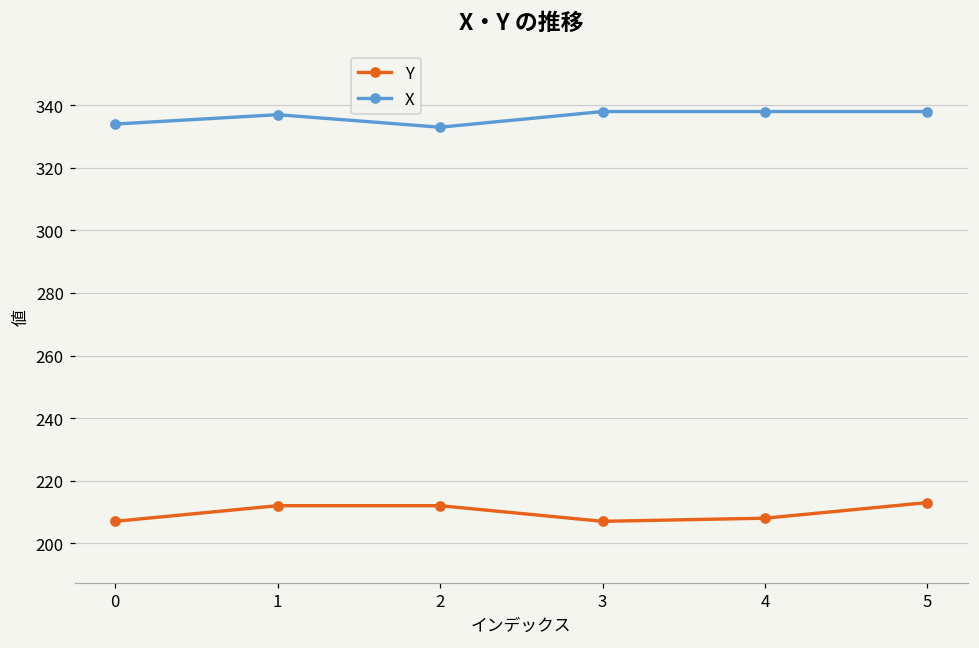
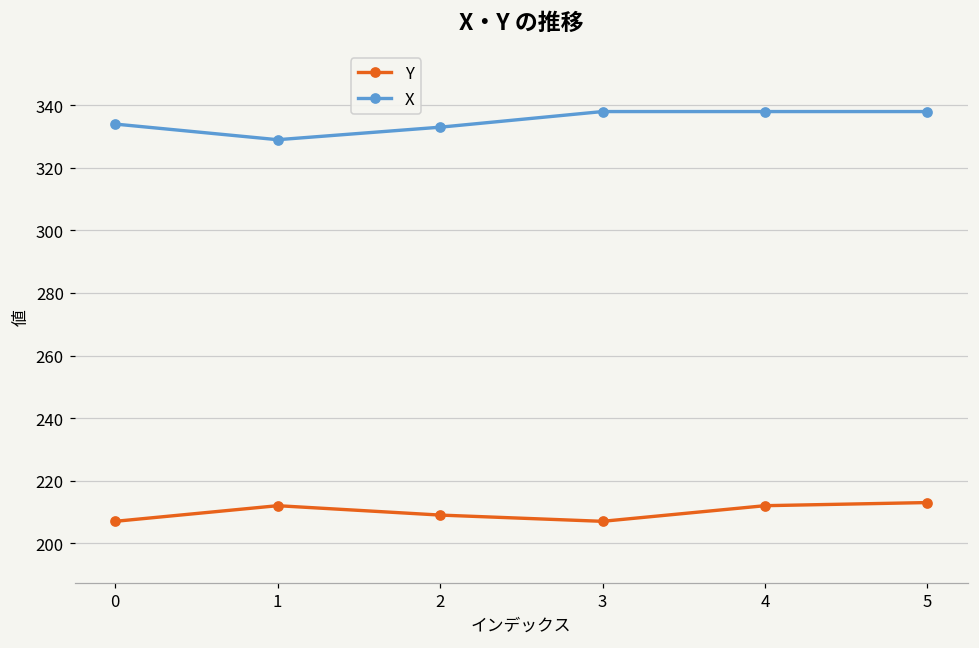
X, 1: 337 -> 329
Y, 2: 212 -> 209
Y, 4: 208 -> 212
